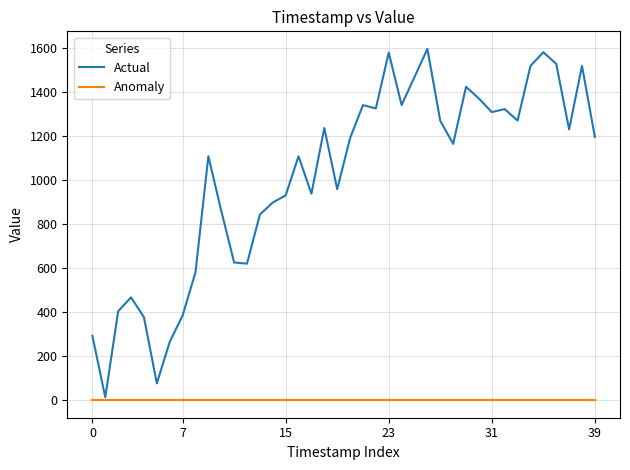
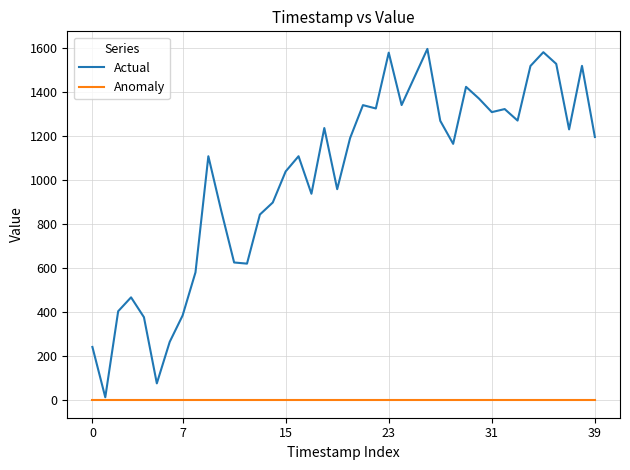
Actual, 0: 290 -> 240
Actual, 15: 930 -> 1040
